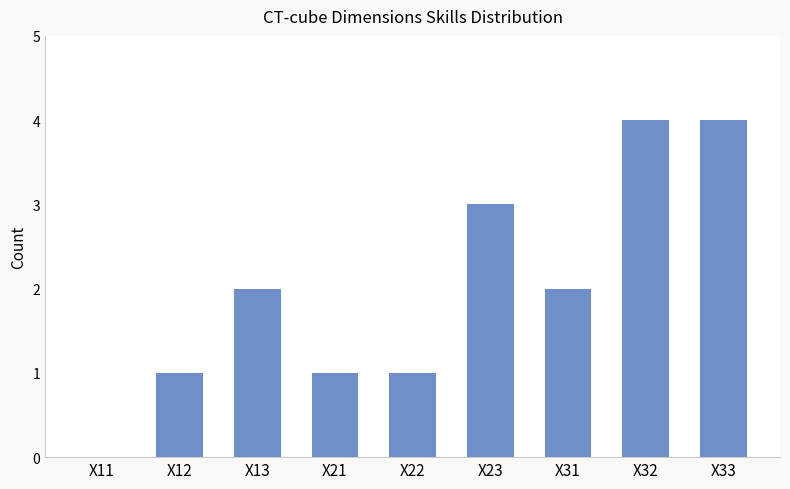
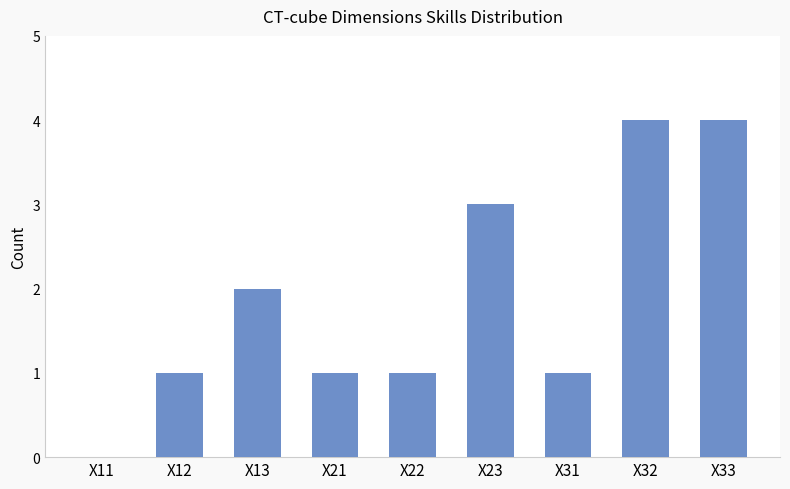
X31: 2 -> 1
